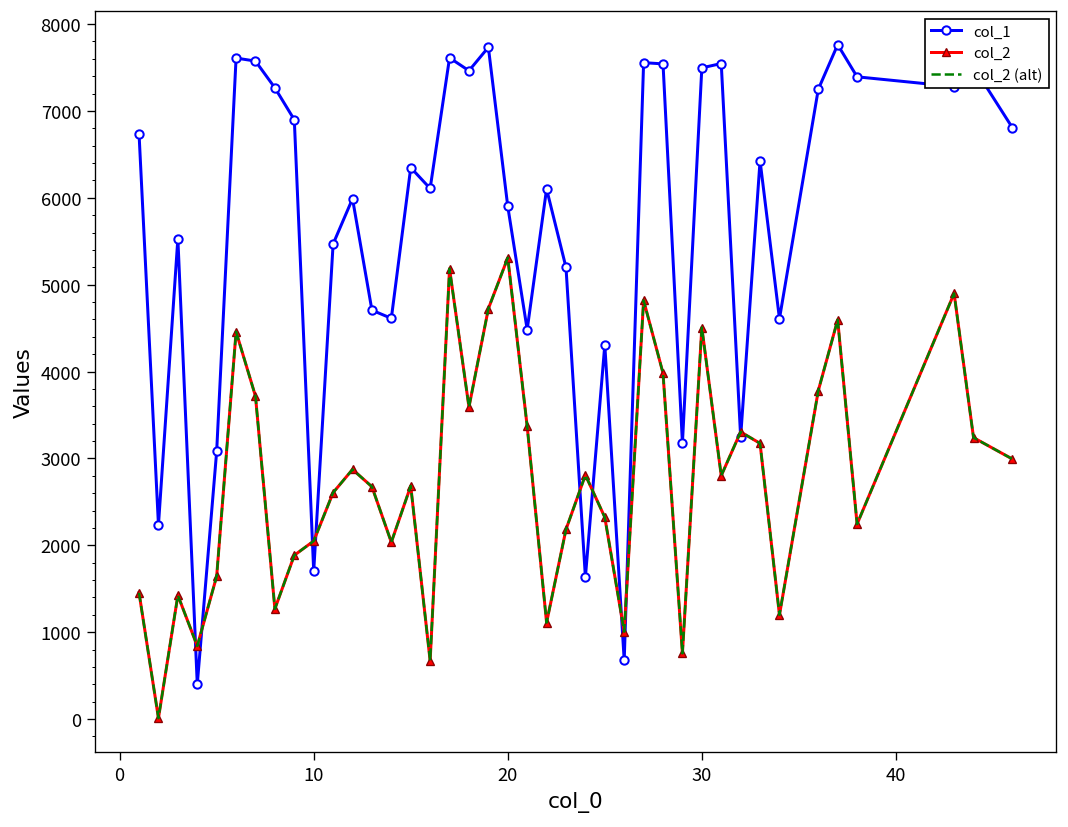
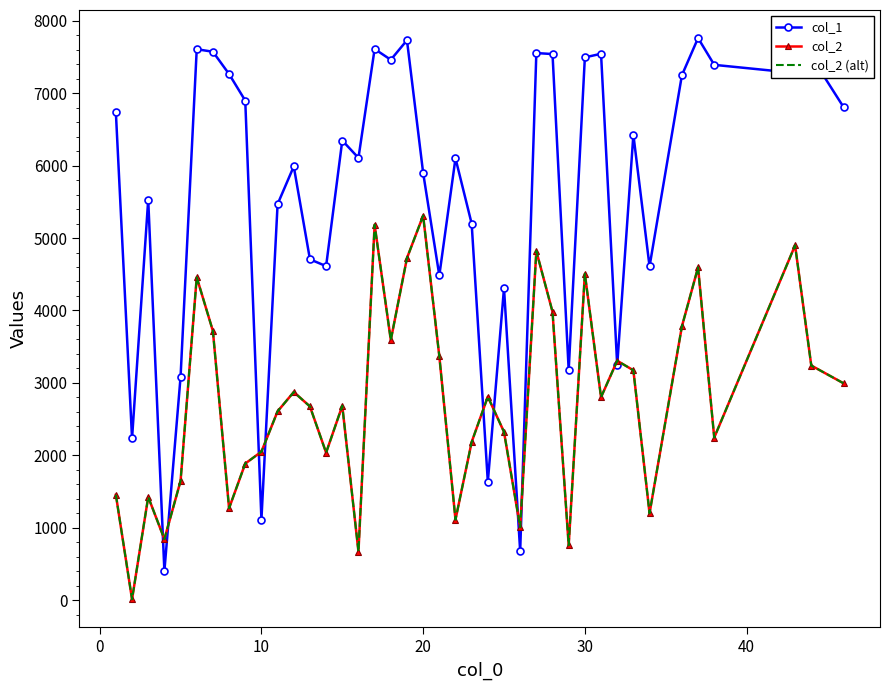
col_1, 10: 1700 -> 1100
